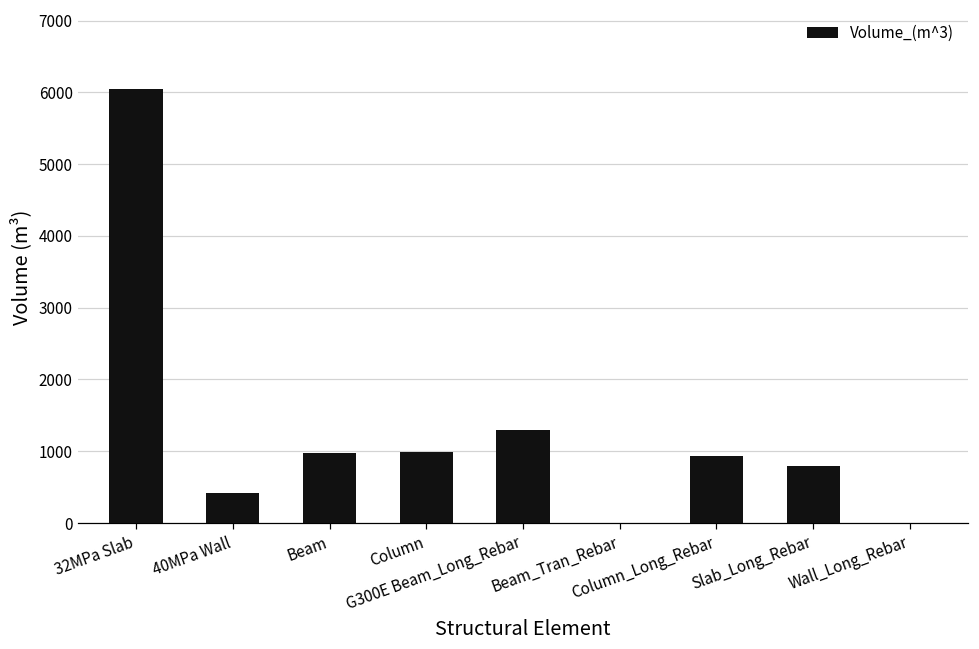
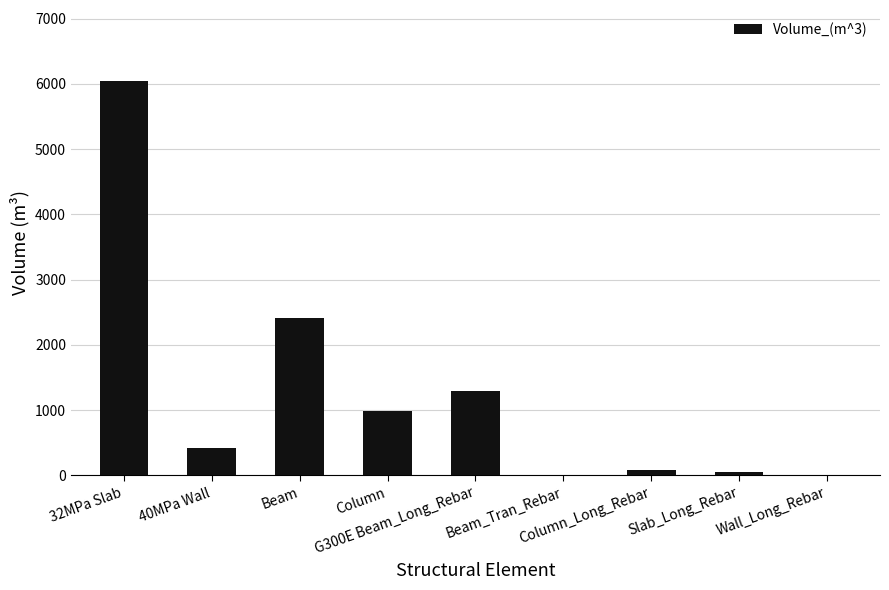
Beam: 1000 -> 2400
Column_Long_Rebar: 900 -> 100
Slab_Long_Rebar: 800 -> 0
